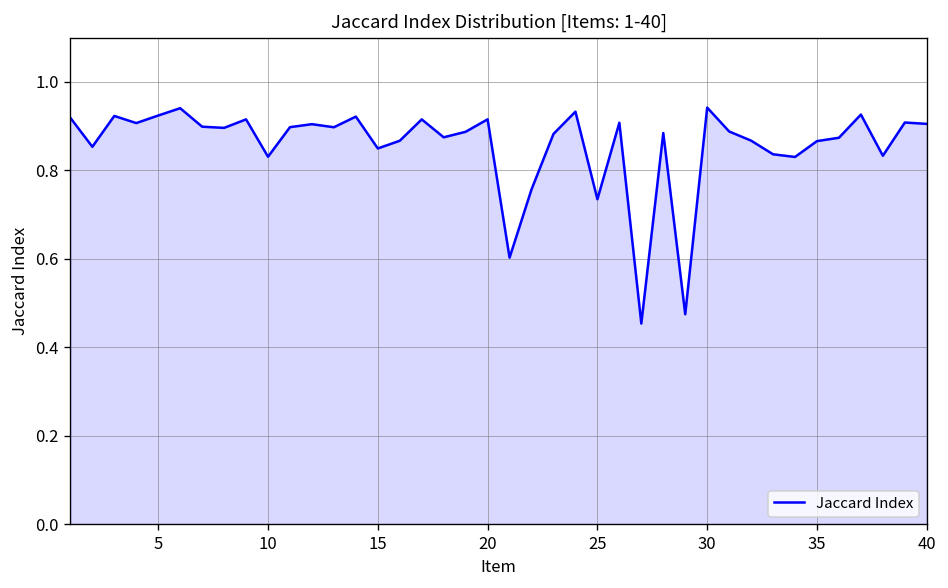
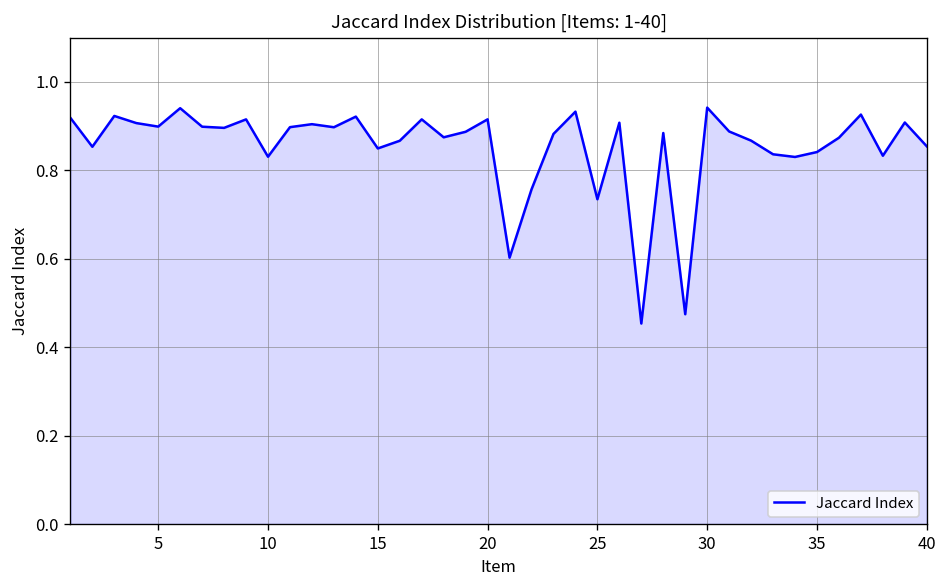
5: 0.92 -> 0.90
35: 0.87 -> 0.84
40: 0.90 -> 0.85
